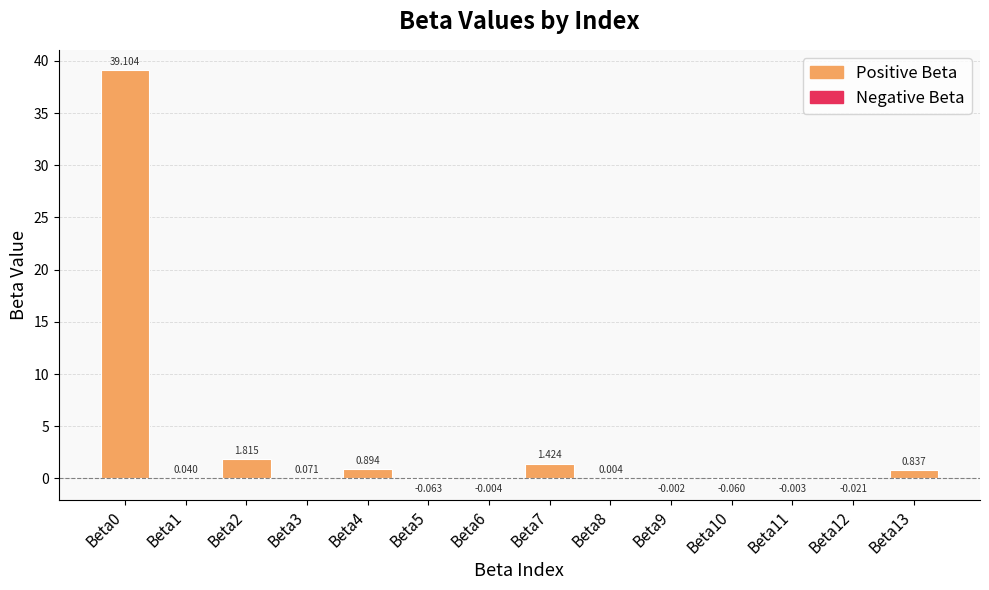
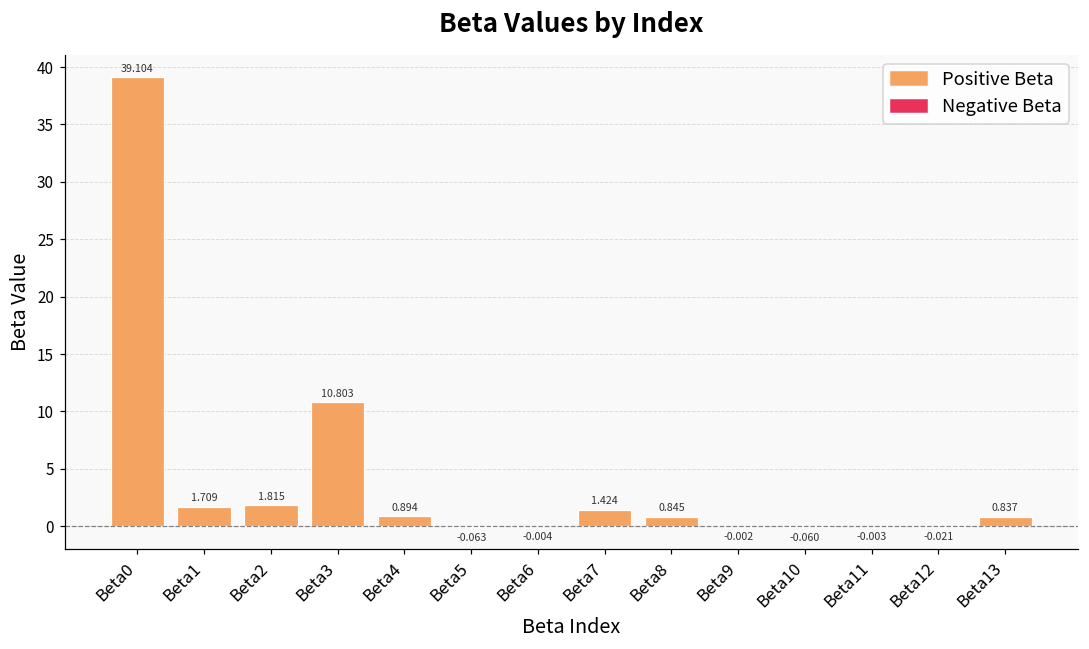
Beta1: 0.040 -> 1.709
Beta3: 0.071 -> 10.803
Beta8: 0.004 -> 0.845
